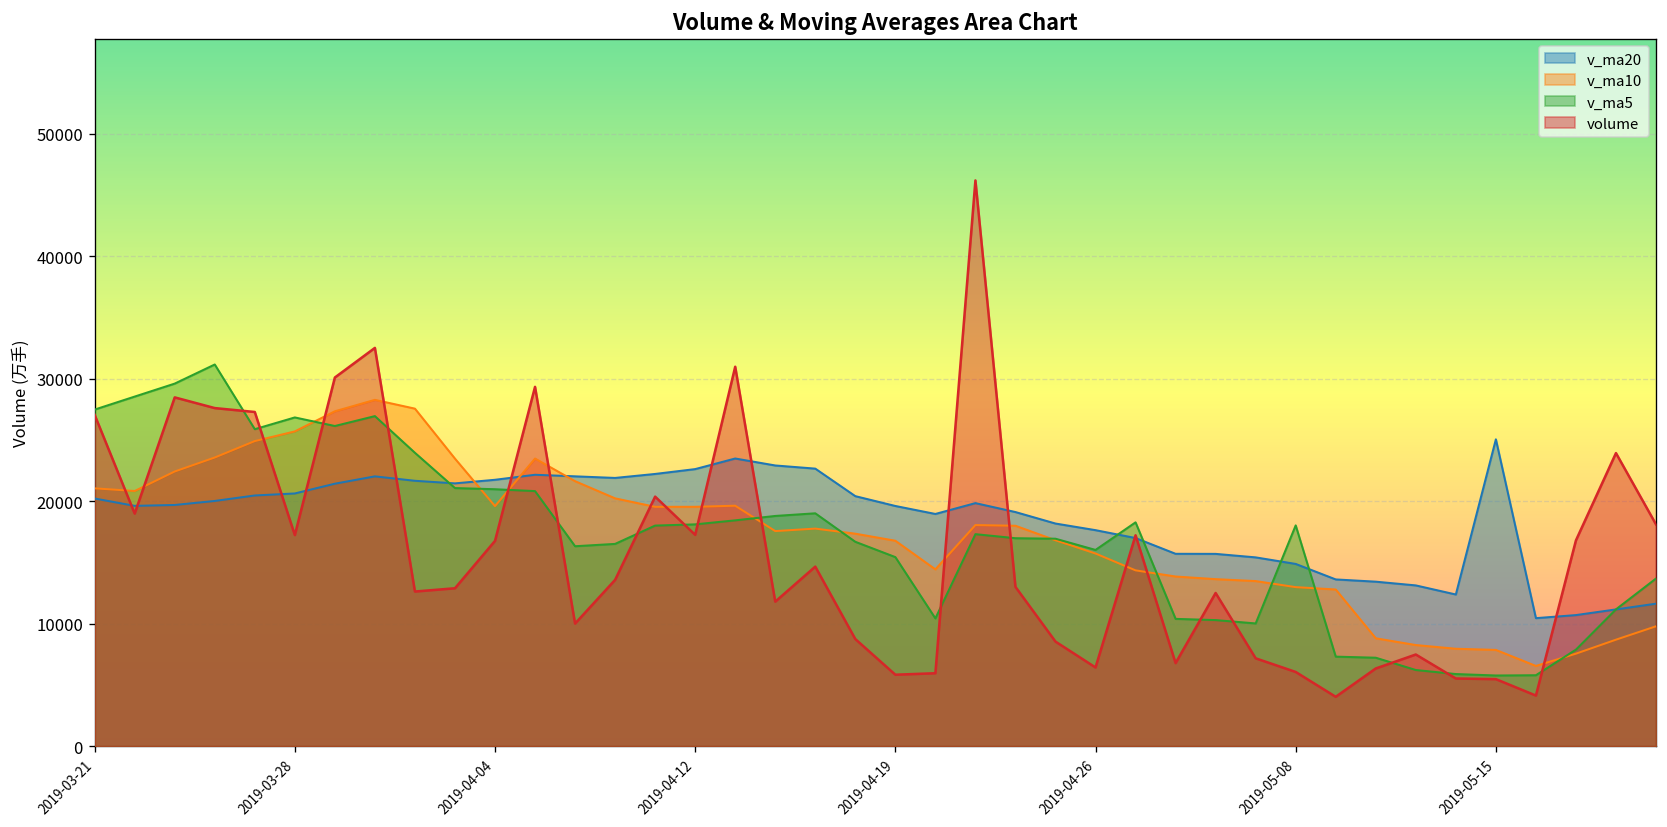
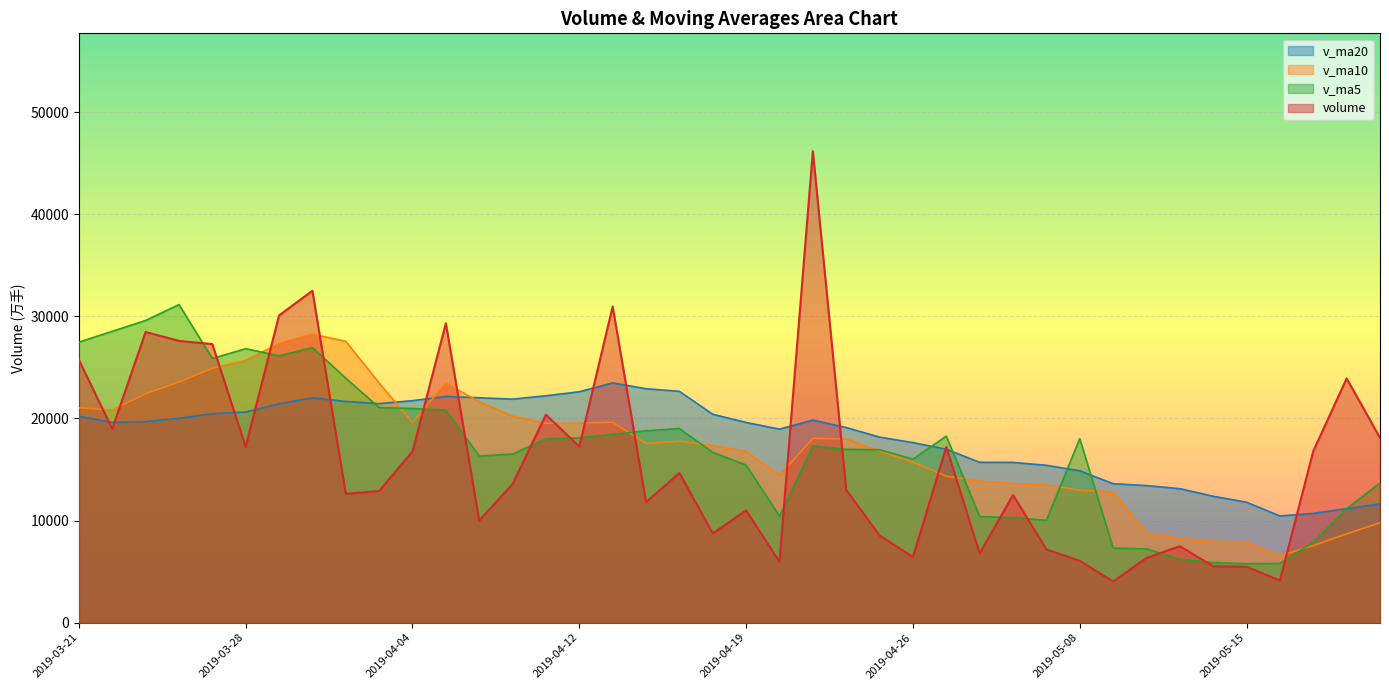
volume, 2019-03-21: 27000 -> 25700
volume, 2019-04-19: 5800 -> 11000
v_ma20, 2019-05-15: 25100 -> 11800
